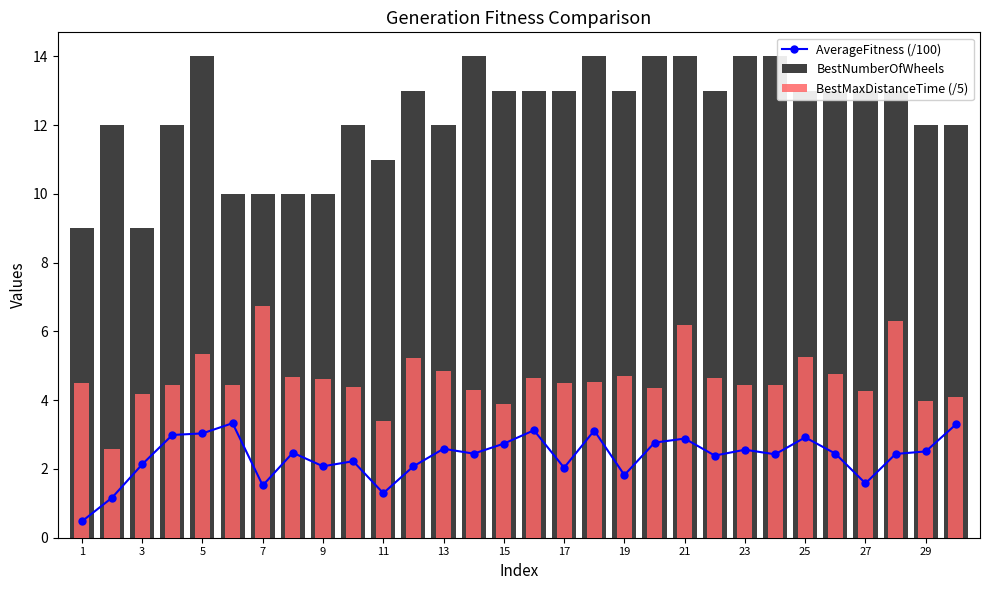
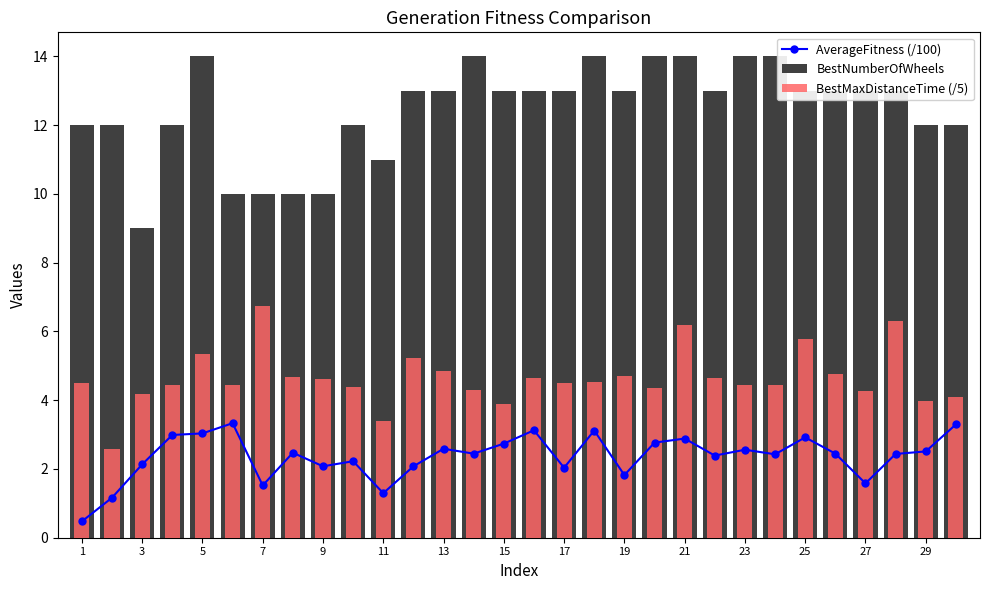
BestNumberOfWheels, 1: 9 -> 12
BestNumberOfWheels, 13: 12 -> 13
BestMaxDistanceTime (/5), 25: 5.3 -> 5.8
